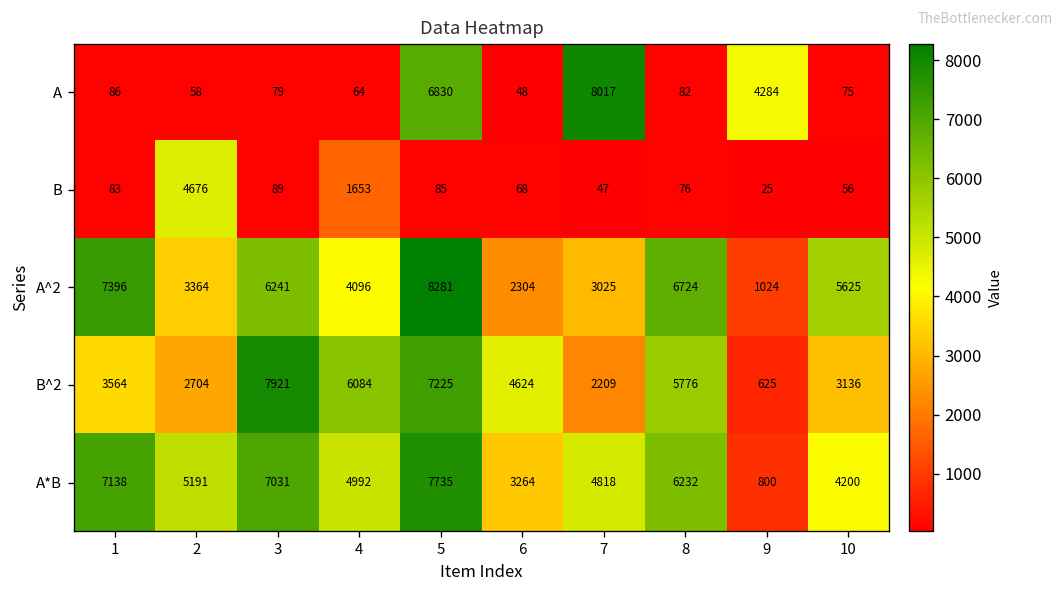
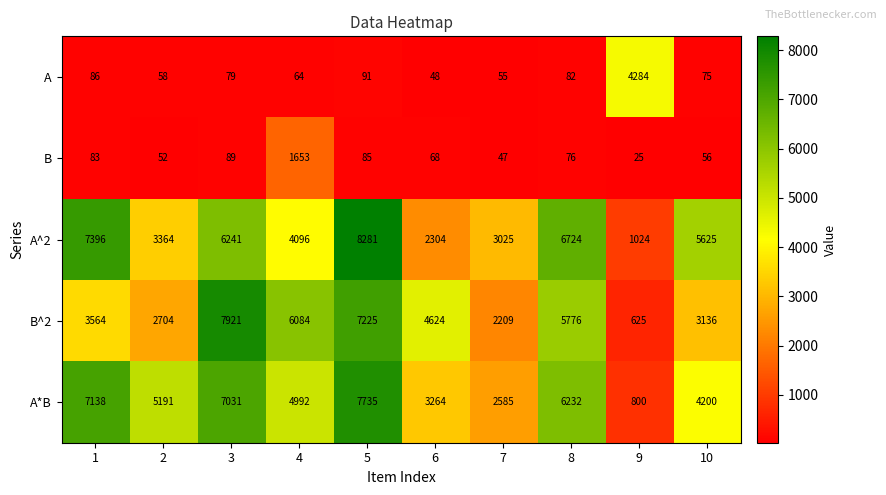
A, 5: 6830 -> 91
A, 7: 8017 -> 55
B, 2: 4676 -> 52
A*B, 7: 4818 -> 2585
